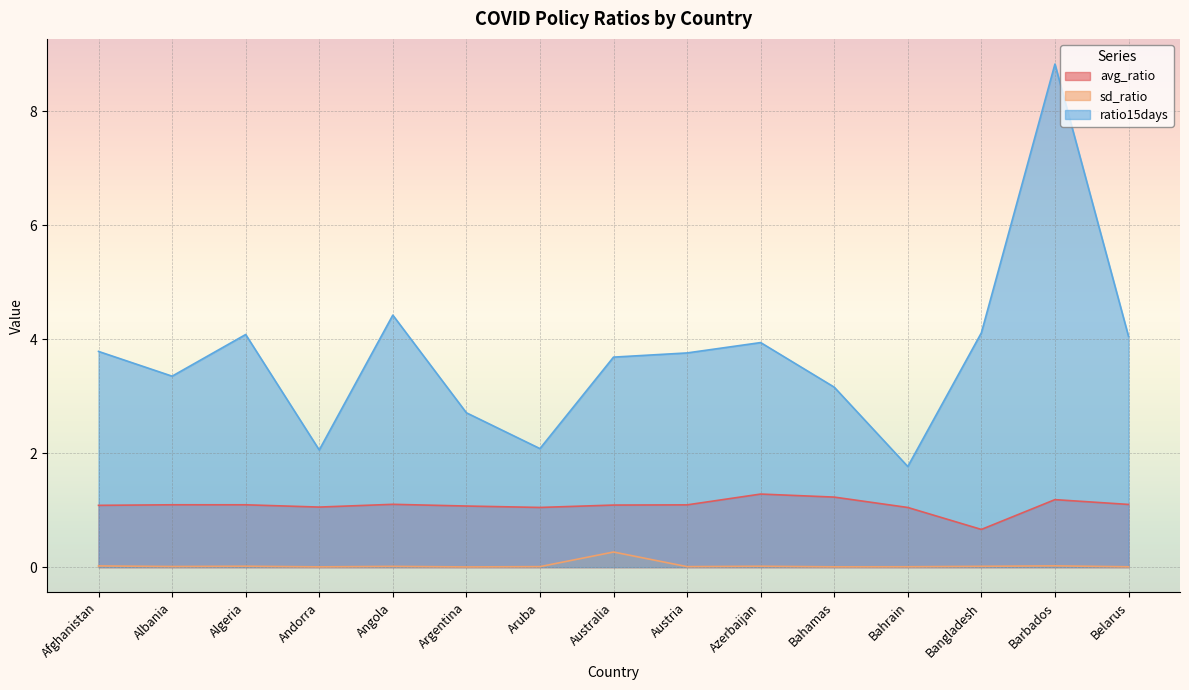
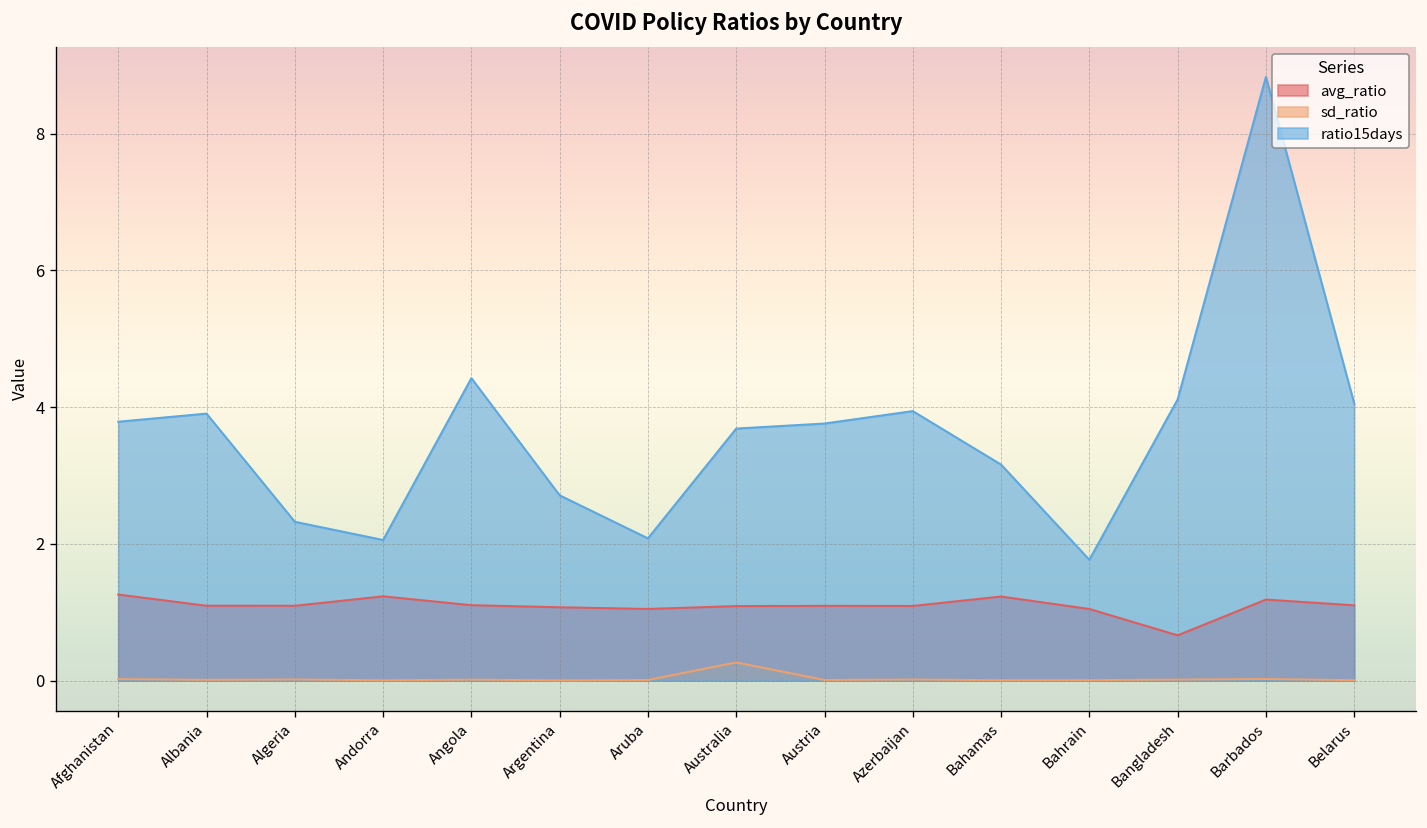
avg_ratio, Afghanistan: 1.1 -> 1.3
ratio15days, Albania: 3.4 -> 3.9
ratio15days, Algeria: 4.1 -> 2.3
avg_ratio, Andorra: 1.1 -> 1.2
avg_ratio, Azerbaijan: 1.3 -> 1.1
